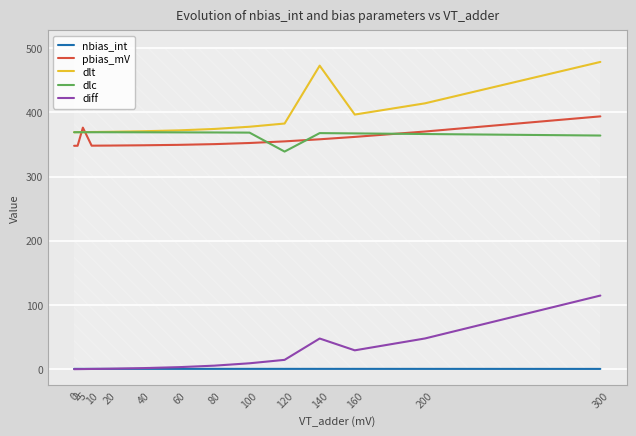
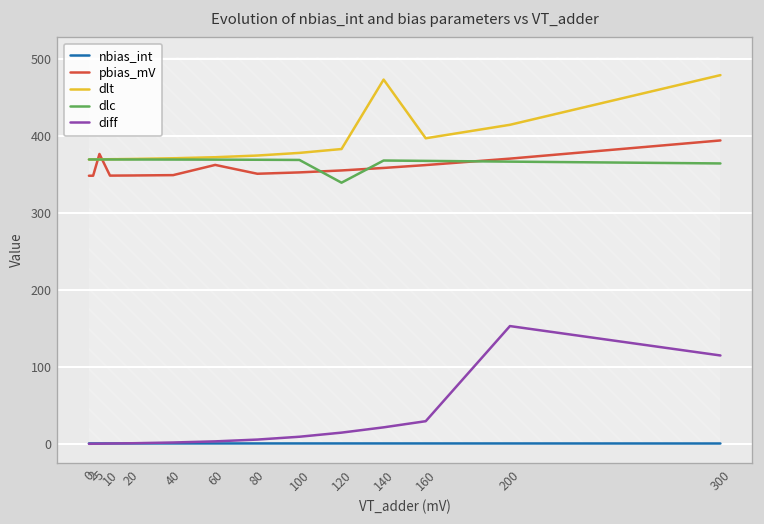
pbias_mV, 60: 350 -> 360
diff, 140: 50 -> 20
diff, 200: 50 -> 150
